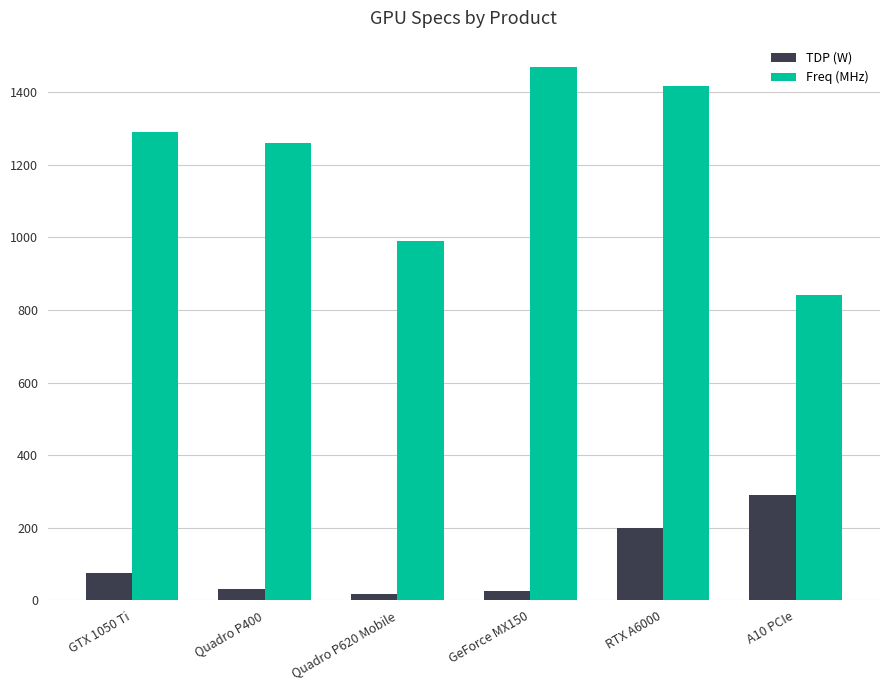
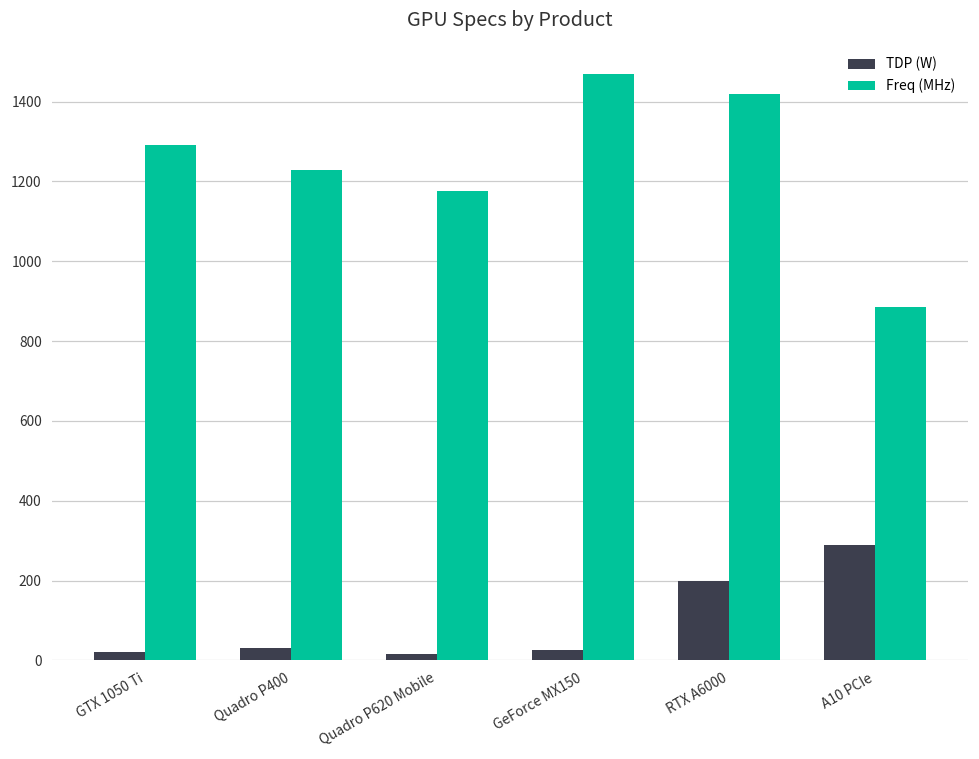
TDP (W), GTX 1050 Ti: 80 -> 20
Freq (MHz), Quadro P400: 1260 -> 1230
Freq (MHz), Quadro P620 Mobile: 990 -> 1180
Freq (MHz), A10 PCIe: 840 -> 890
